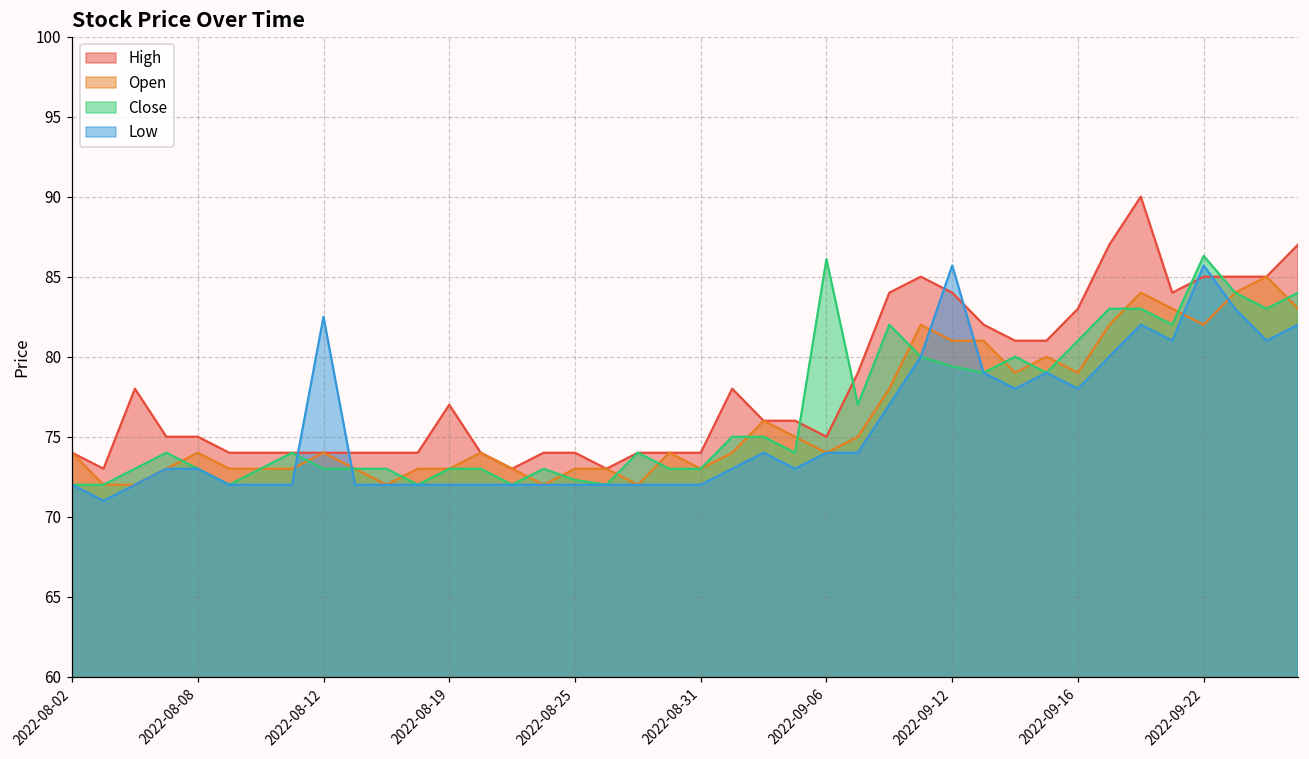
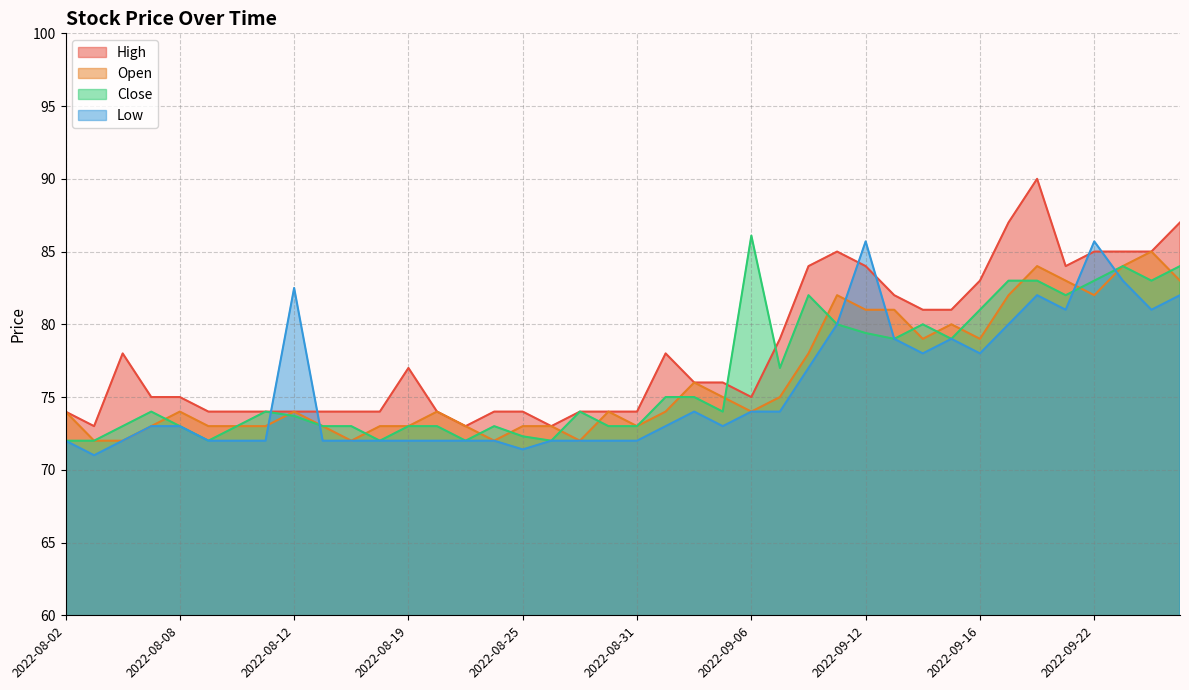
Close, 2022-08-12: 73.0 -> 73.7
Low, 2022-08-25: 72.0 -> 71.4
Close, 2022-09-22: 86.3 -> 83.0
